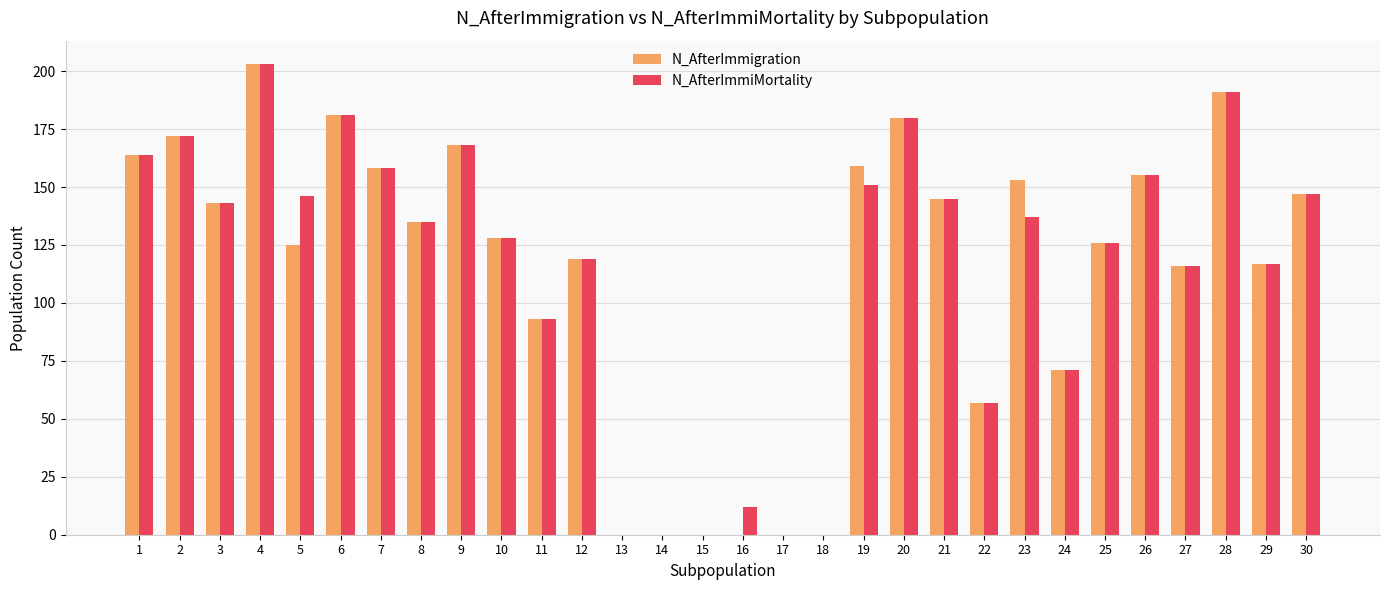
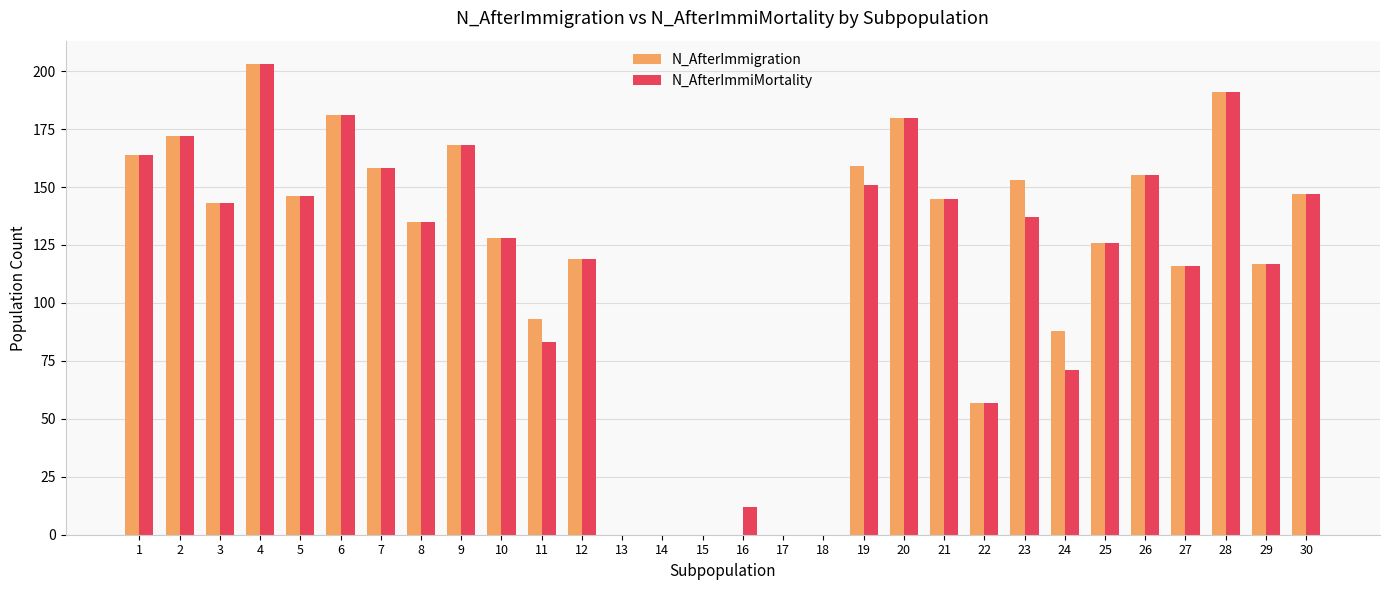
N_AfterImmigration, 5: 125 -> 146
N_AfterImmiMortality, 11: 93 -> 83
N_AfterImmigration, 24: 71 -> 88
